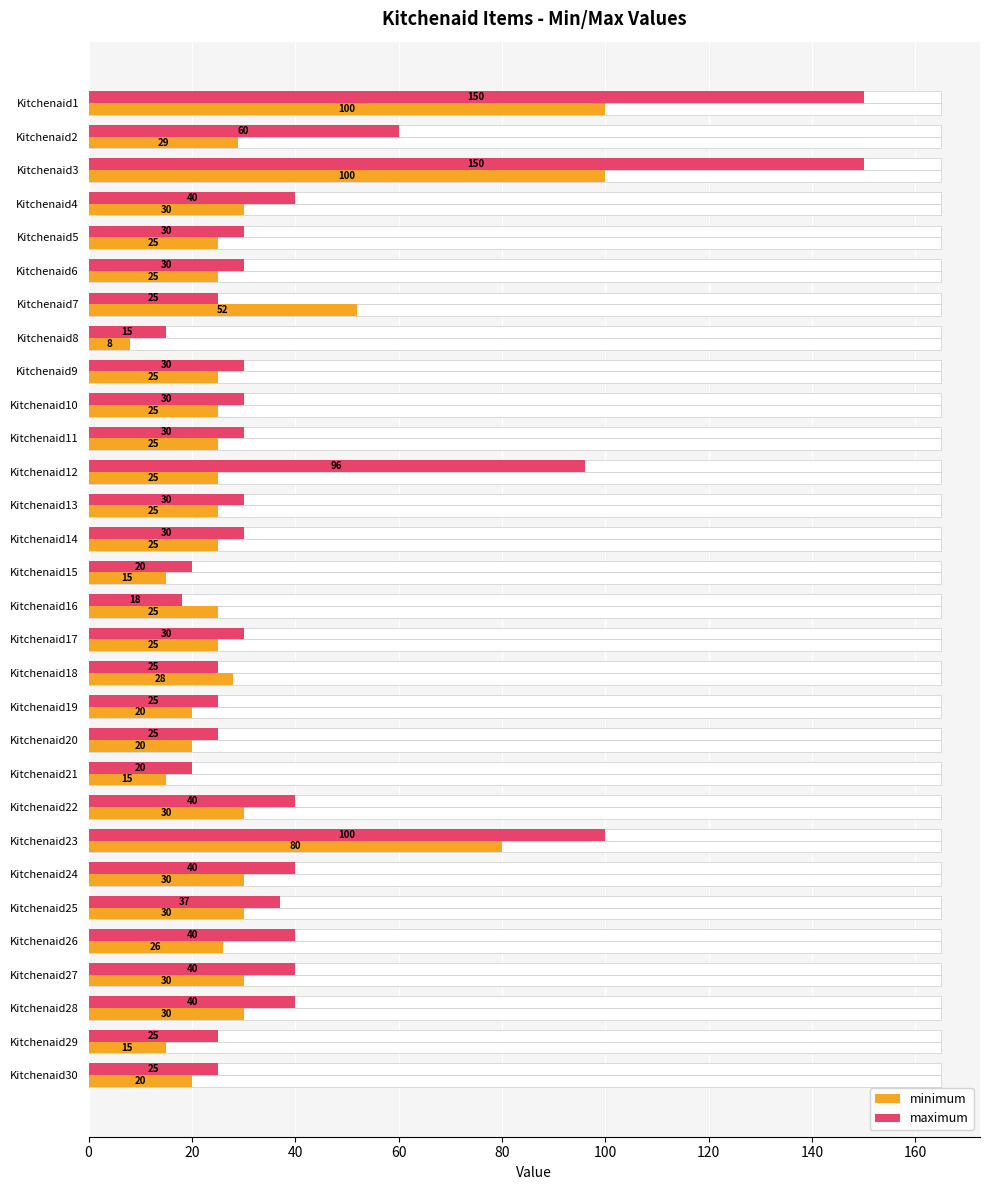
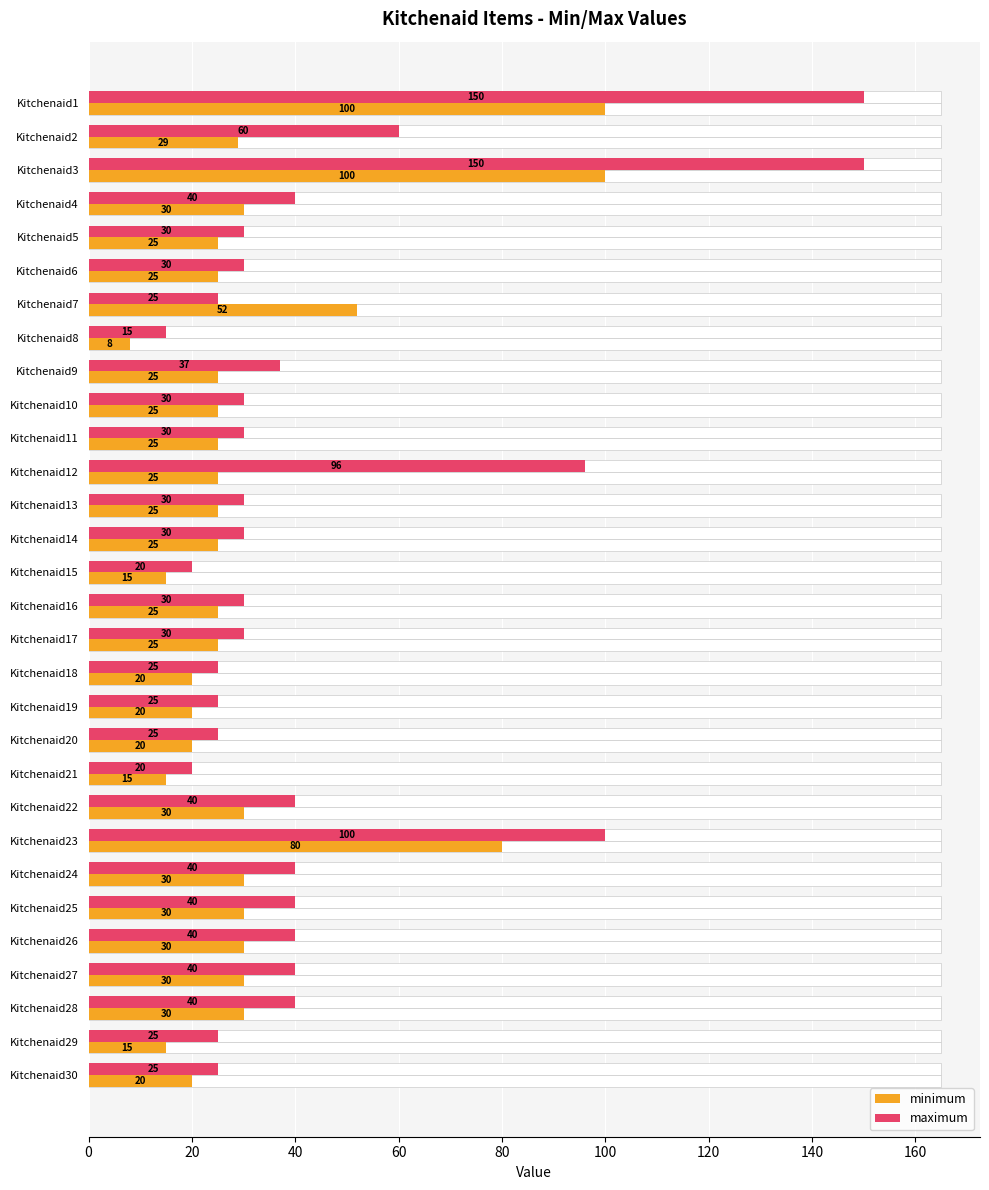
maximum, Kitchenaid9: 30 -> 37
maximum, Kitchenaid16: 18 -> 30
minimum, Kitchenaid18: 28 -> 20
maximum, Kitchenaid25: 37 -> 40
minimum, Kitchenaid26: 26 -> 30
